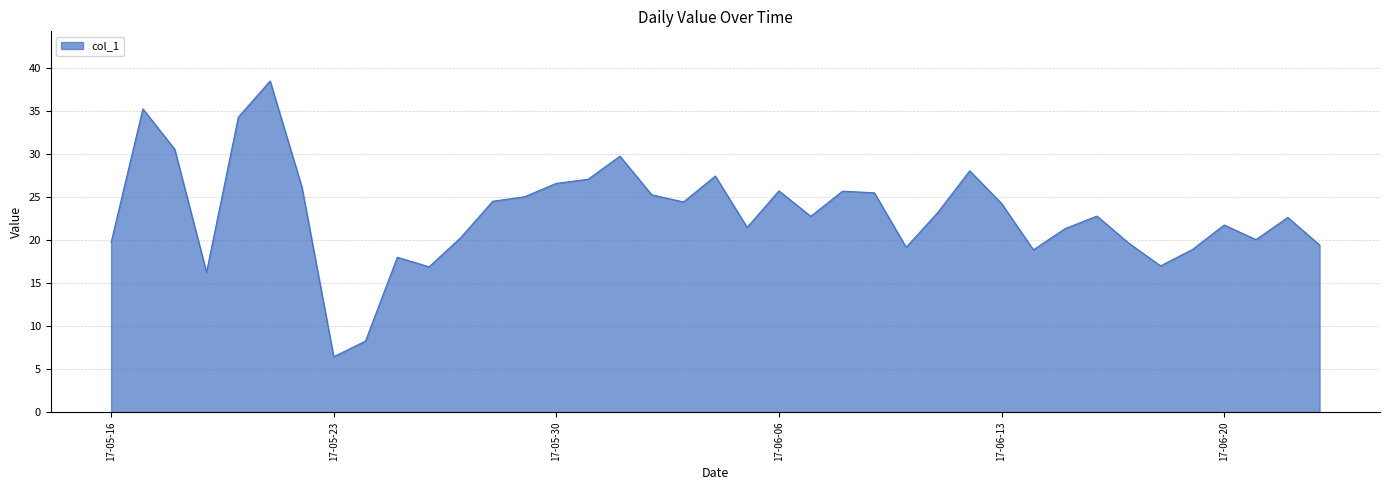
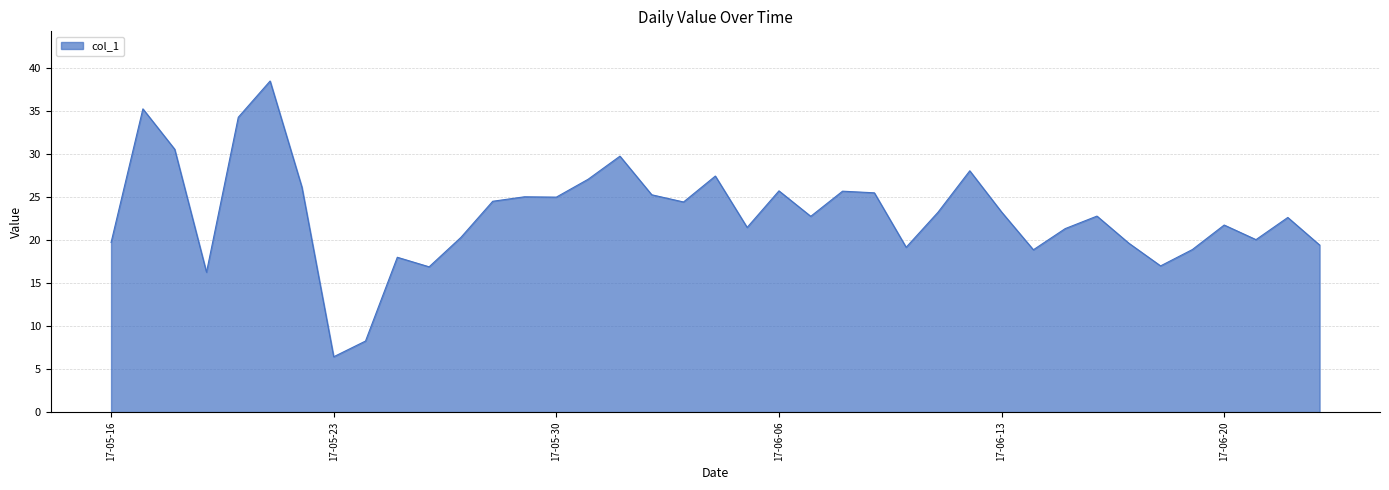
17-05-30: 27 -> 25
17-06-13: 24 -> 23
